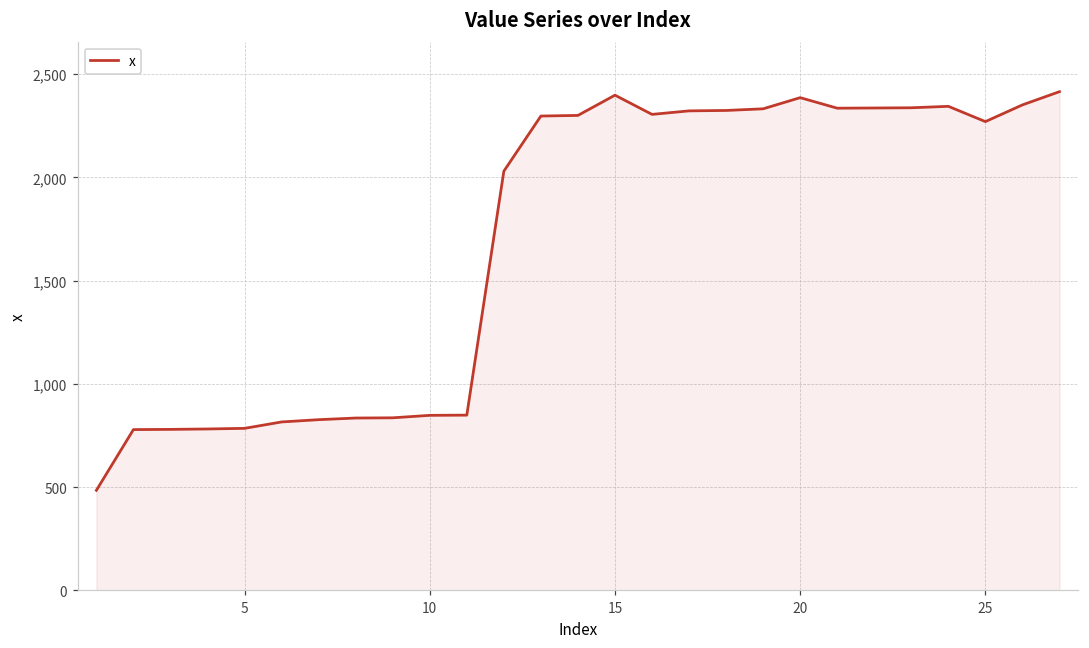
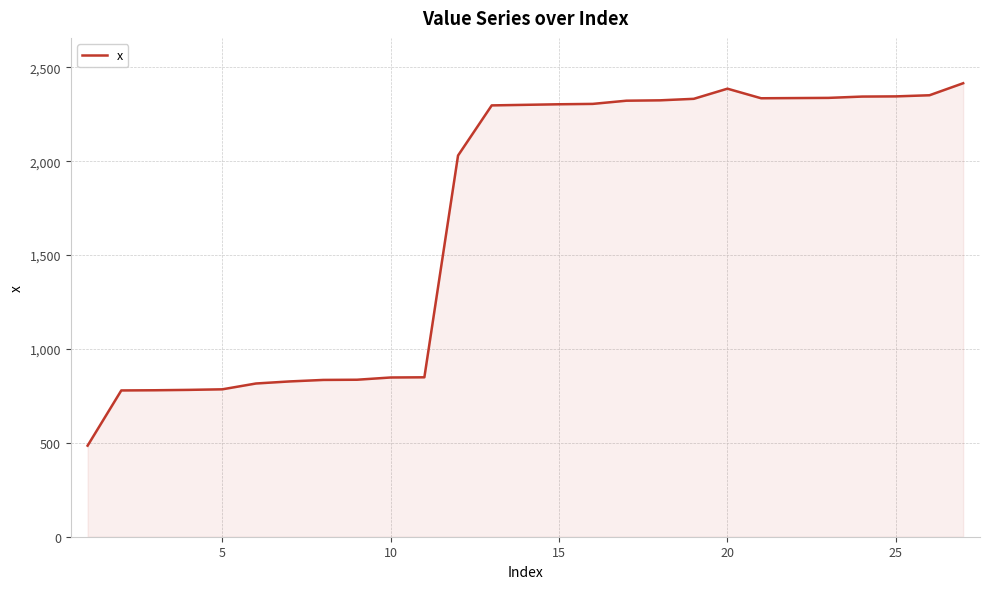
15: 2,400 -> 2,300
25: 2,270 -> 2,350
